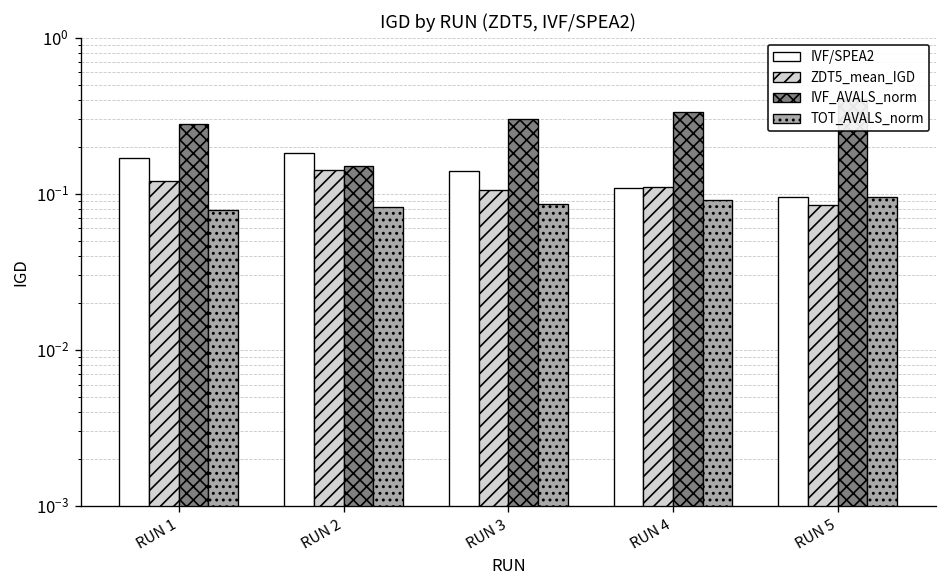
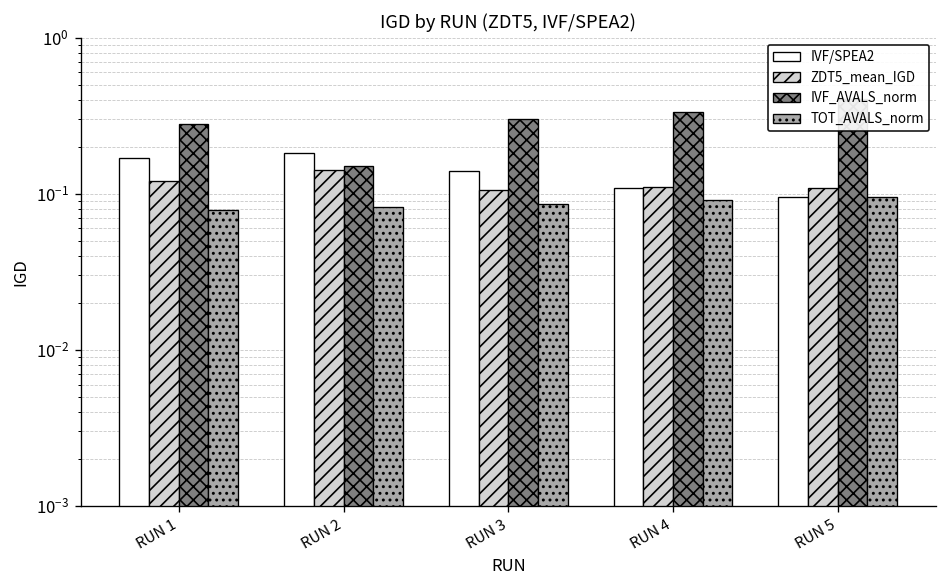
ZDT5_mean_IGD, RUN 5: 0.08 -> 0.11
